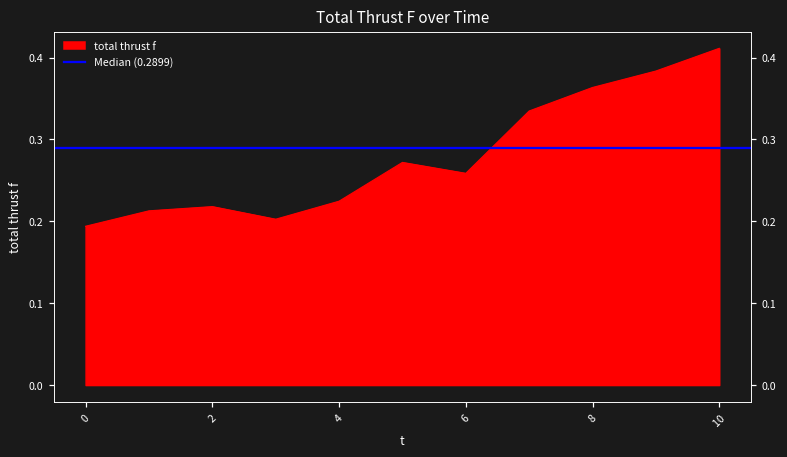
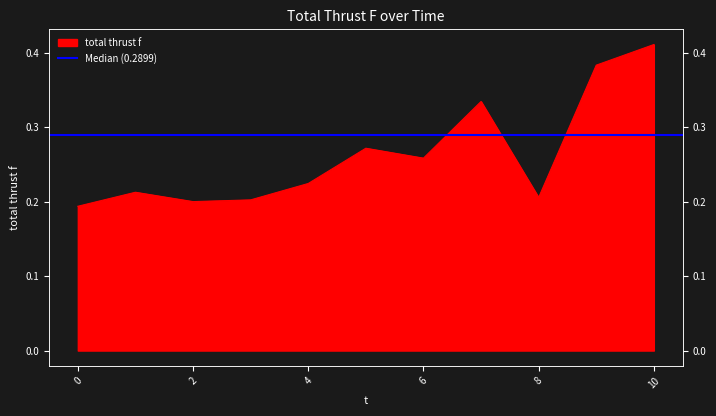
2: 0.22 -> 0.20
8: 0.36 -> 0.21
